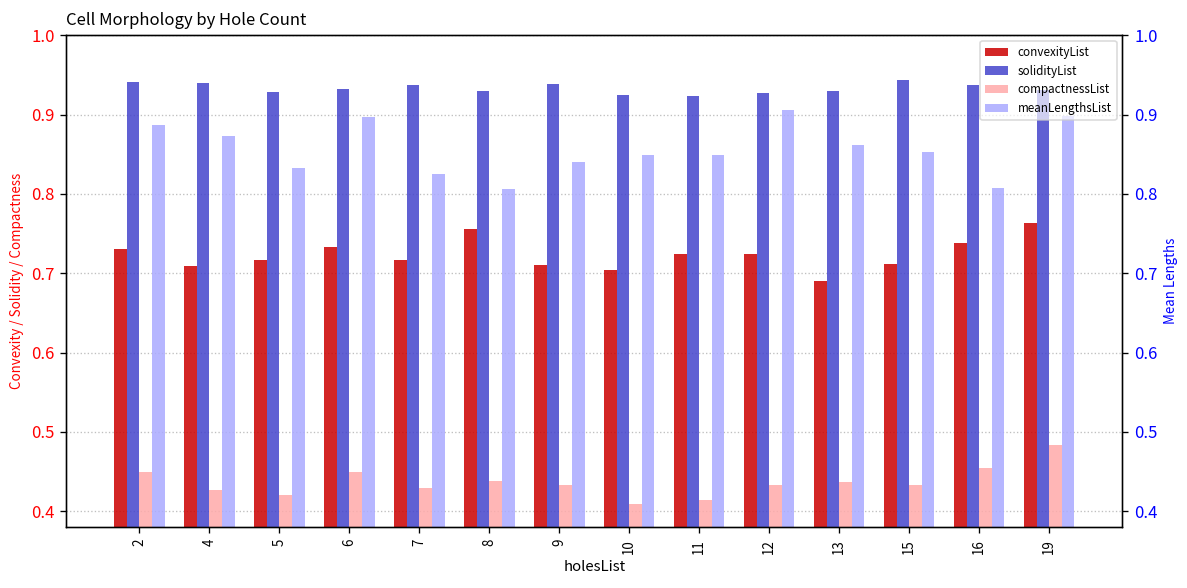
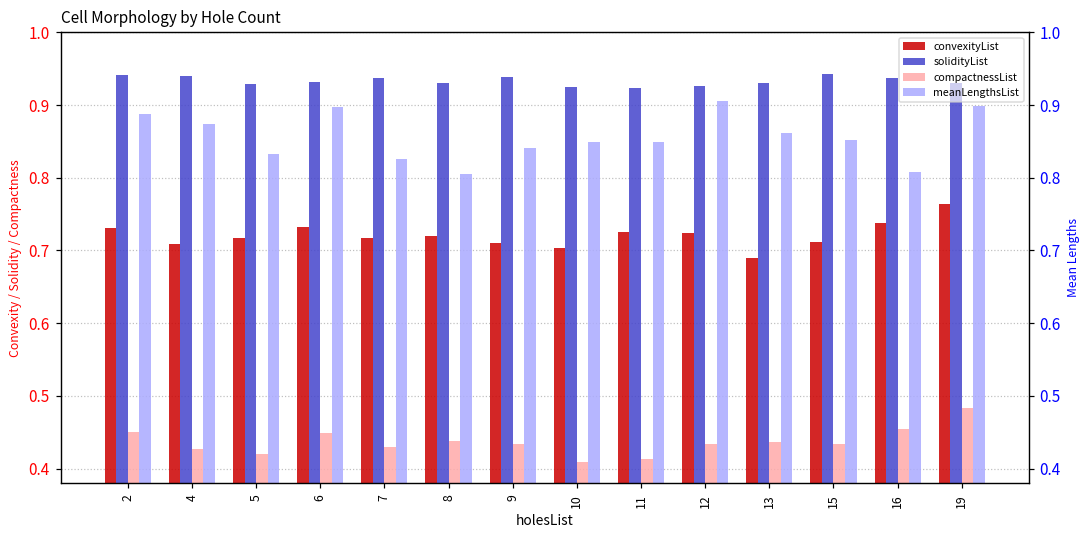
convexityList, 8: 0.76 -> 0.72
